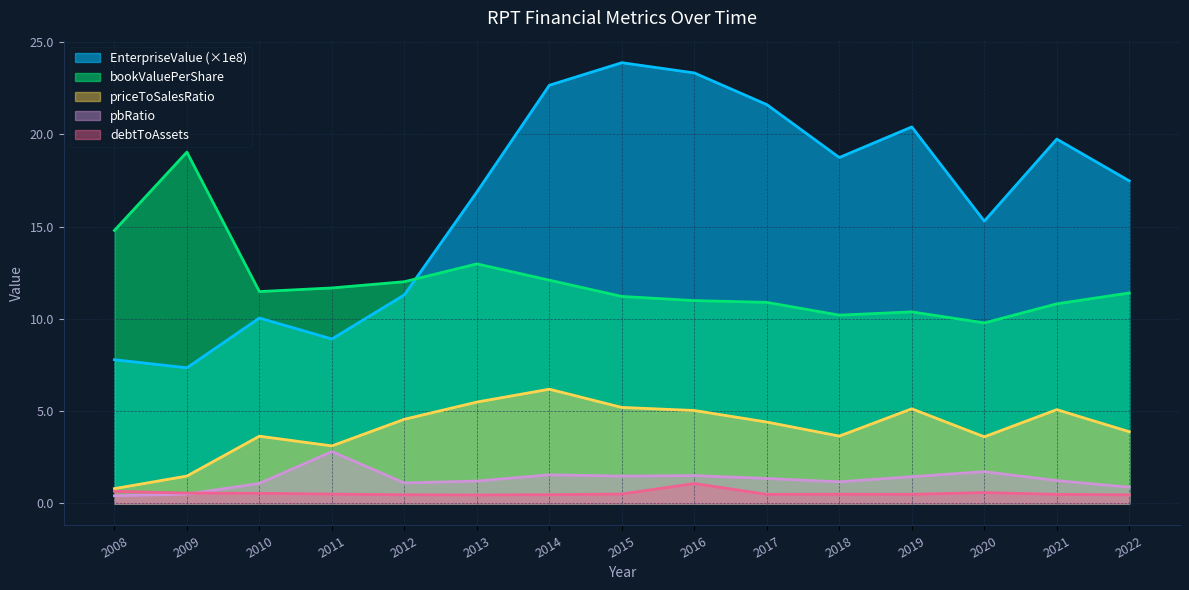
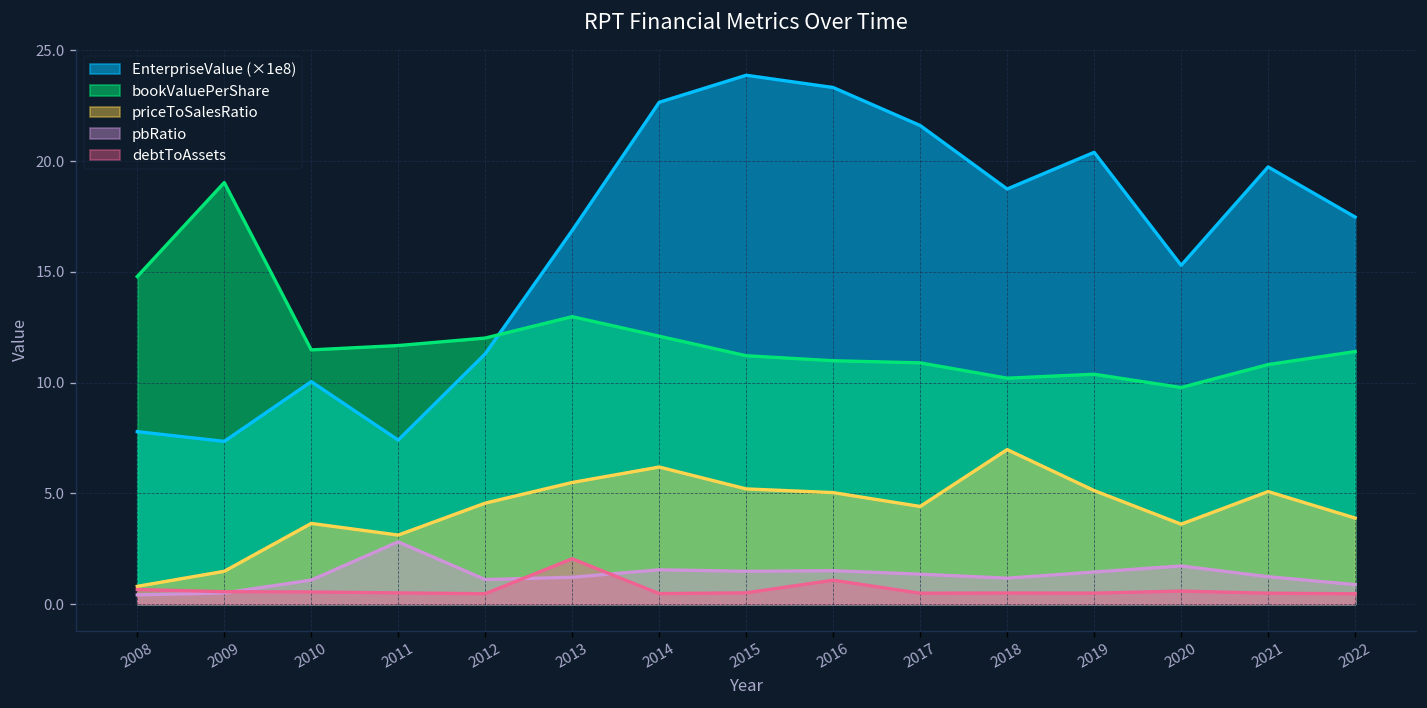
EnterpriseValue (×1e8), 2011: 8.9 -> 7.4
debtToAssets, 2013: 0.5 -> 2.0
priceToSalesRatio, 2018: 3.6 -> 7.0
